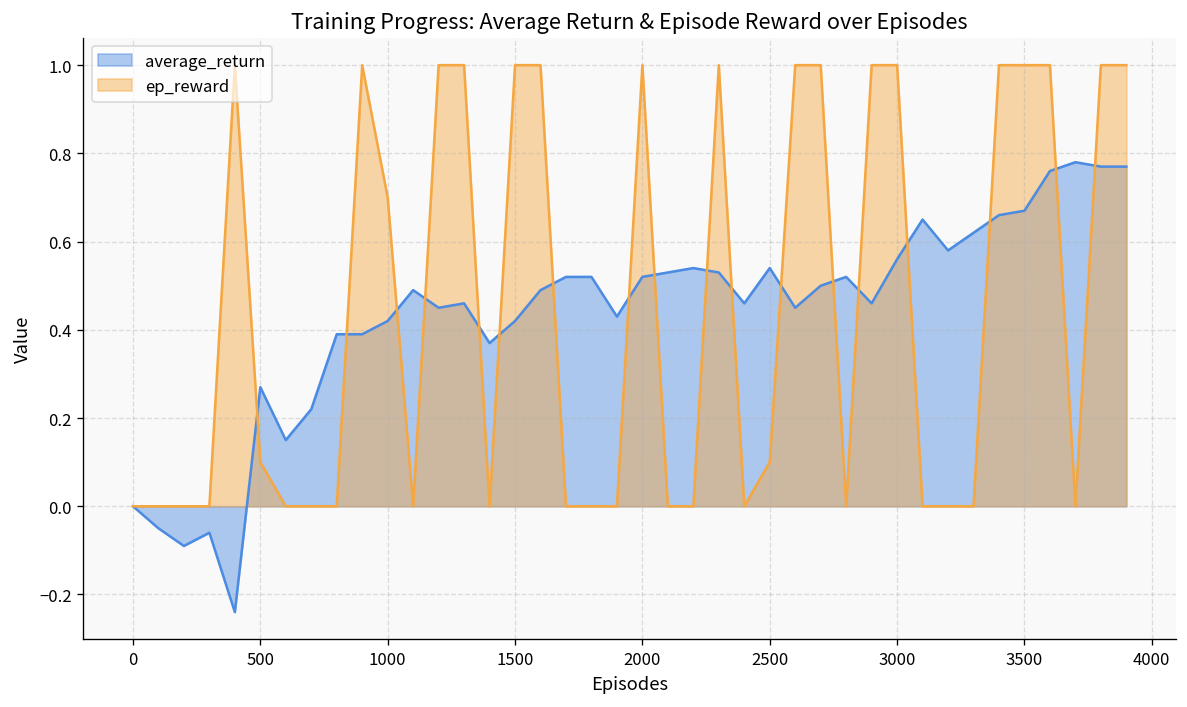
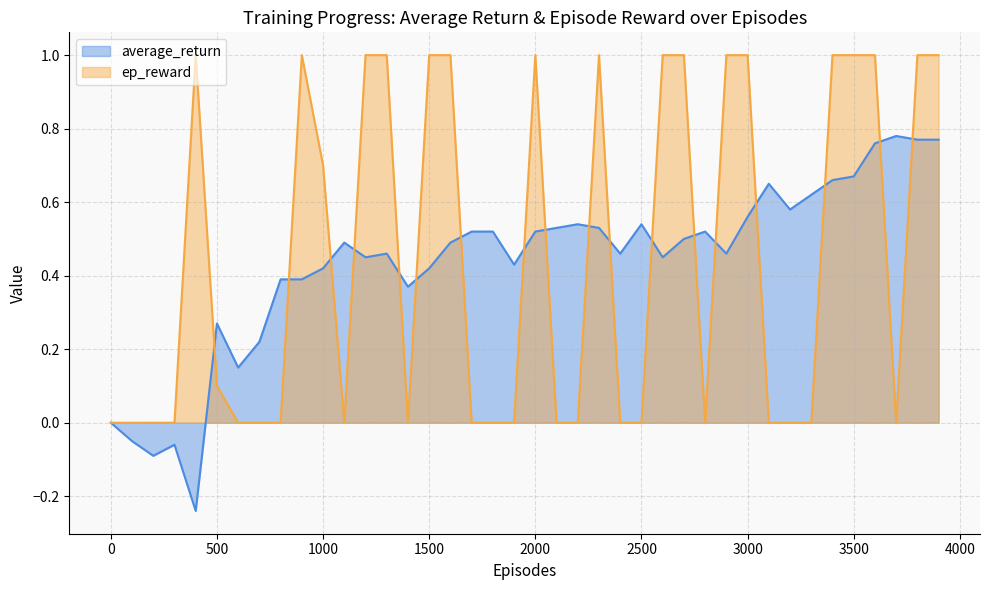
ep_reward, 2500: 0.1 -> 0.0
